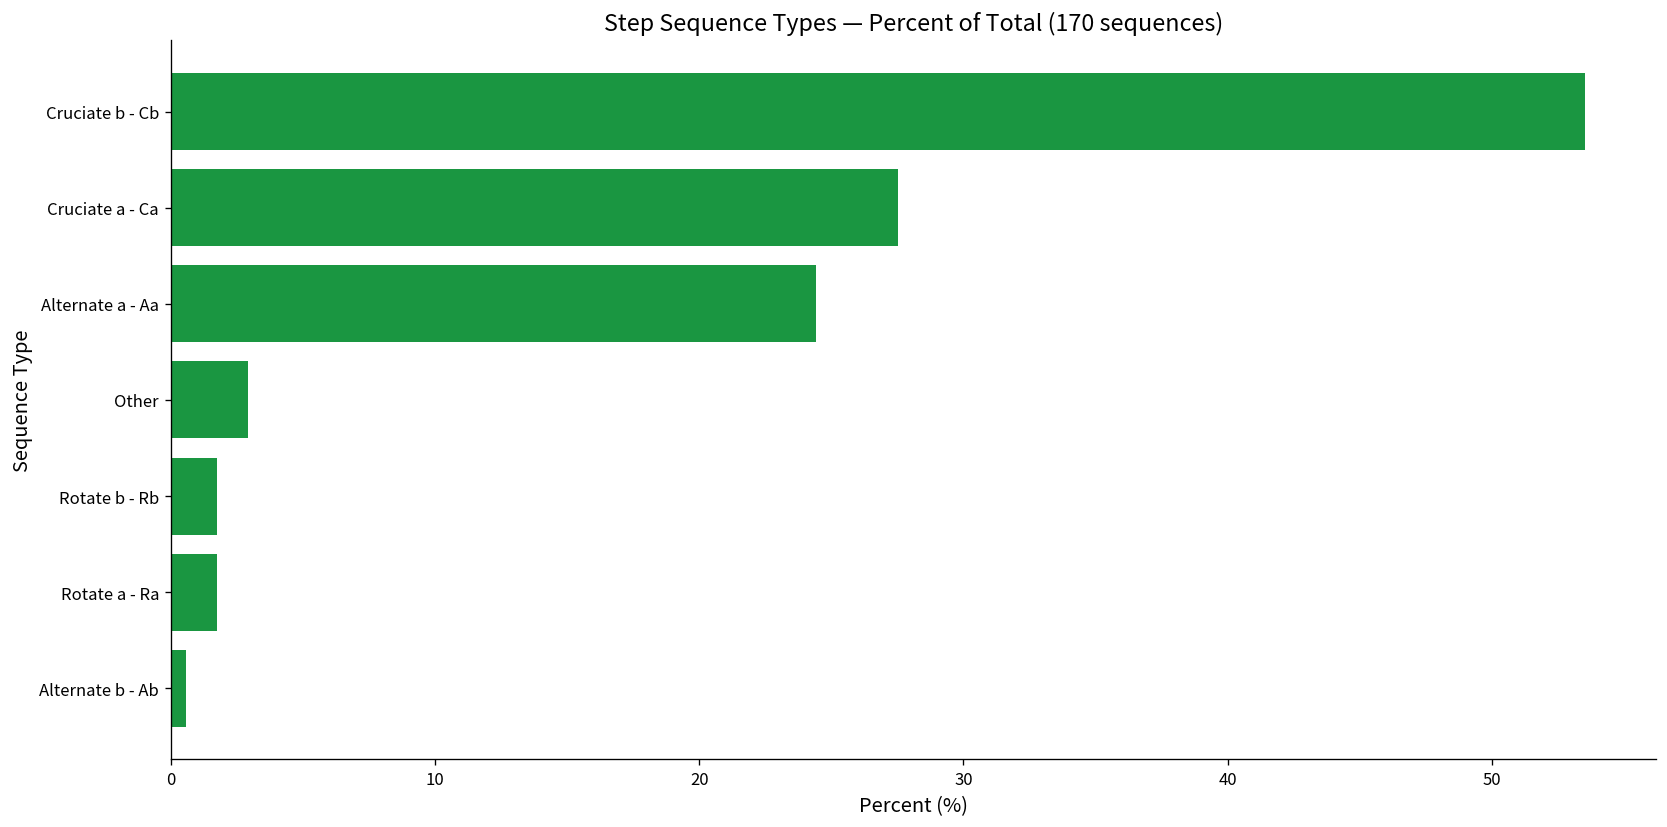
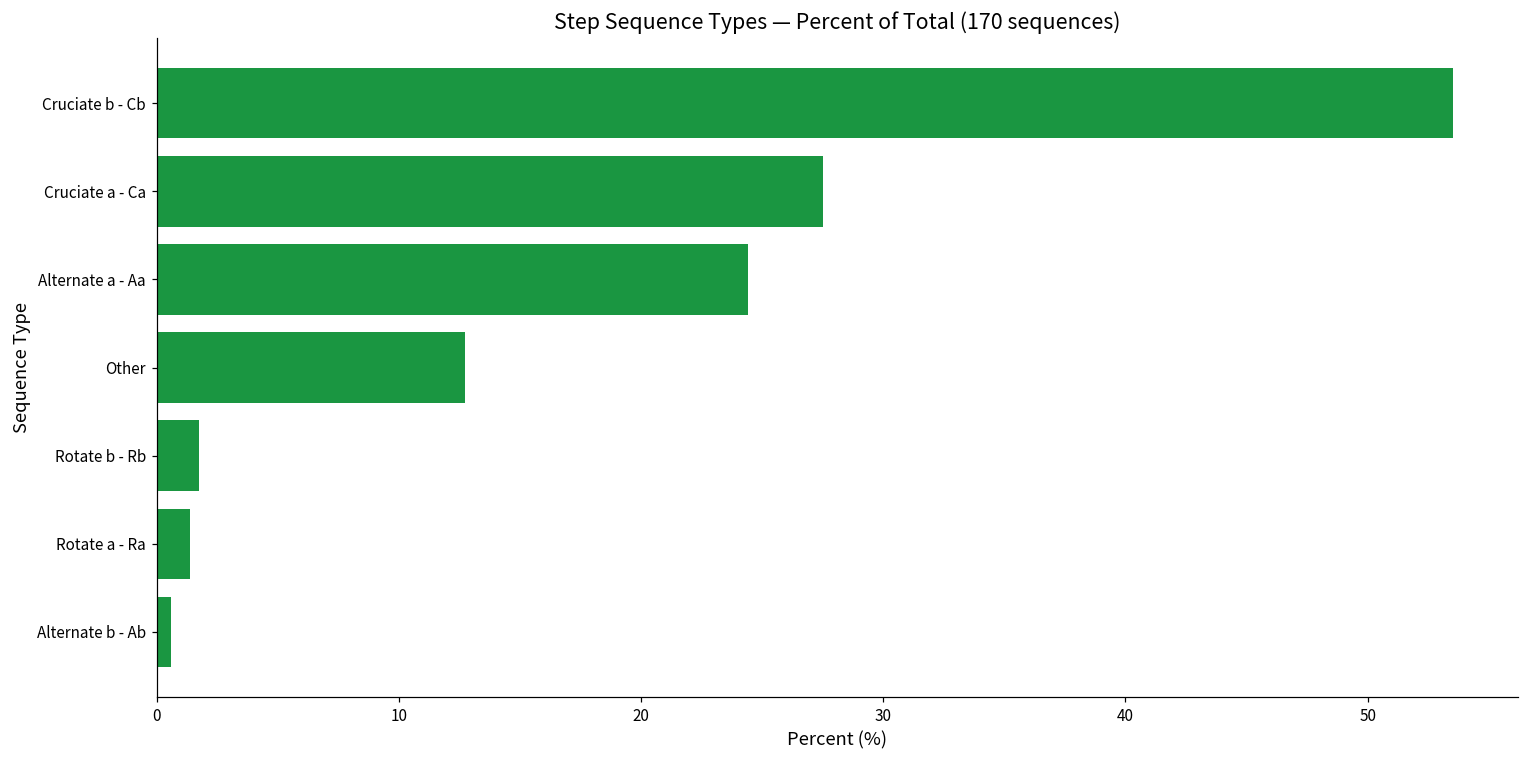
Other: 2.9 -> 12.7
Rotate a - Ra: 1.8 -> 1.4
